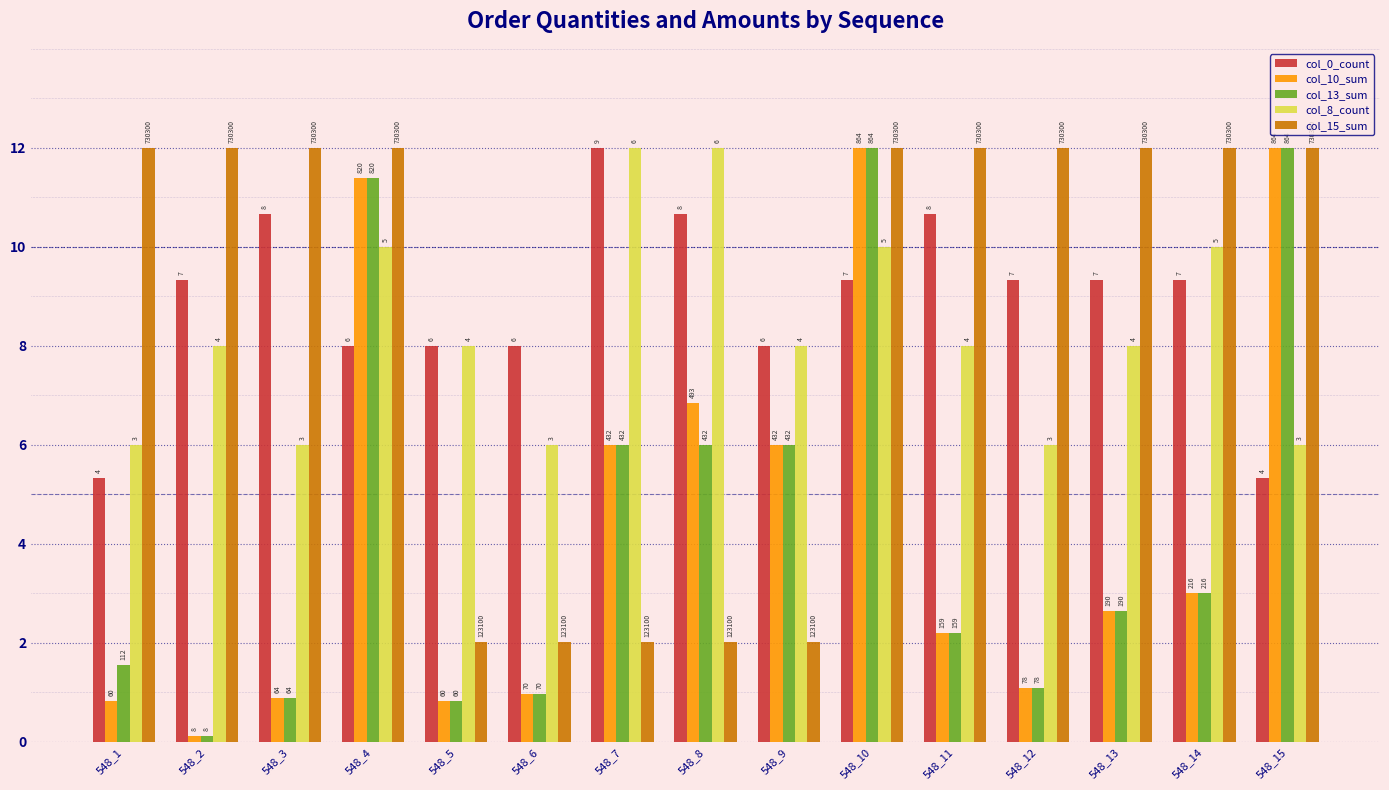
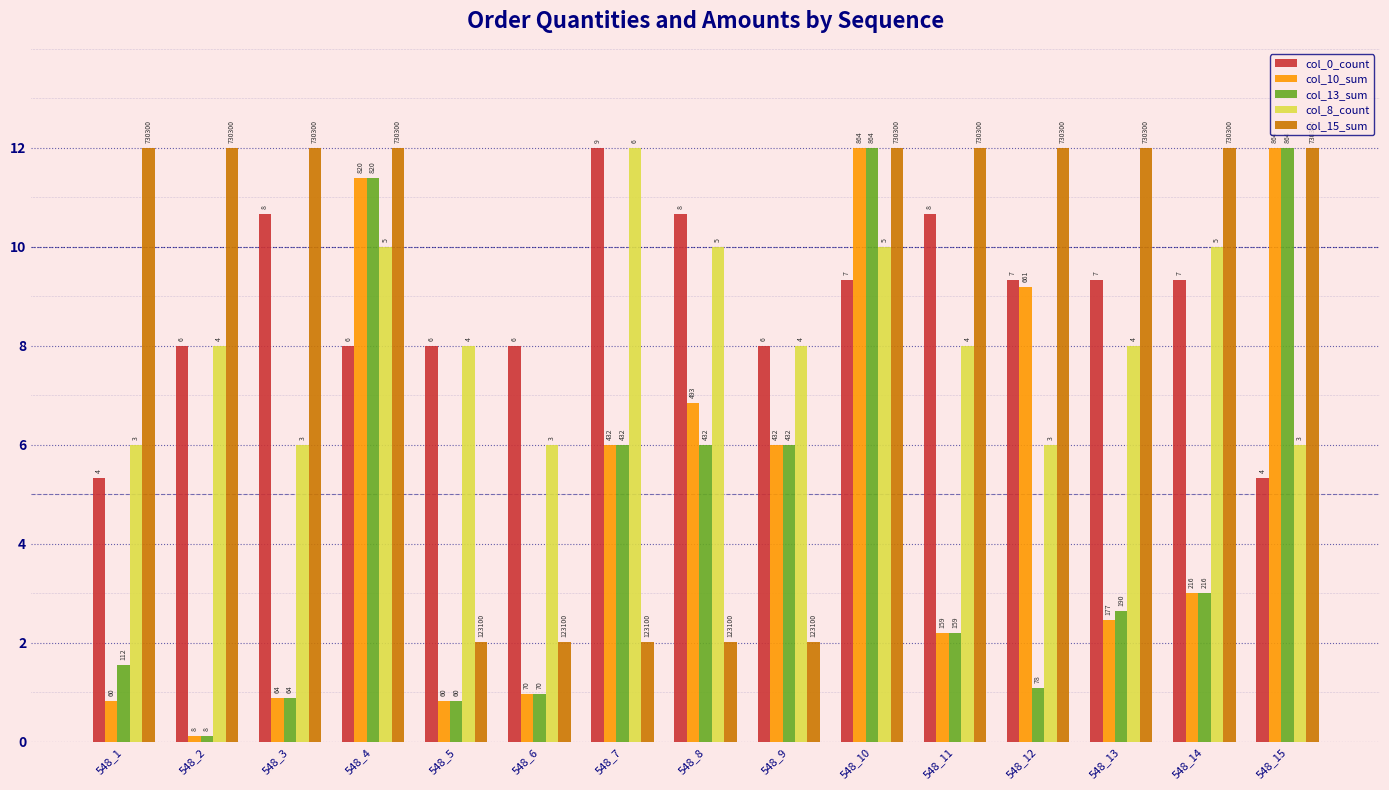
col_0_count, 548_2: 7 -> 6
col_8_count, 548_8: 6 -> 5
col_10_sum, 548_12: 78 -> 661
col_10_sum, 548_13: 190 -> 177
